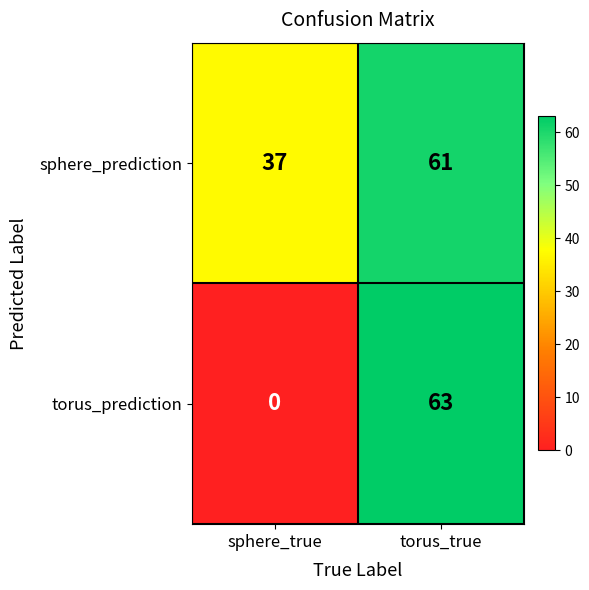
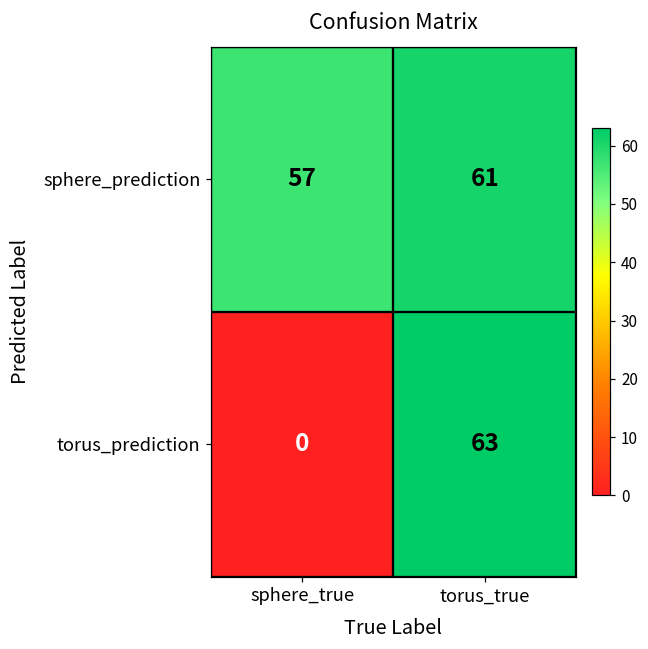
sphere_prediction, sphere_true: 37 -> 57
